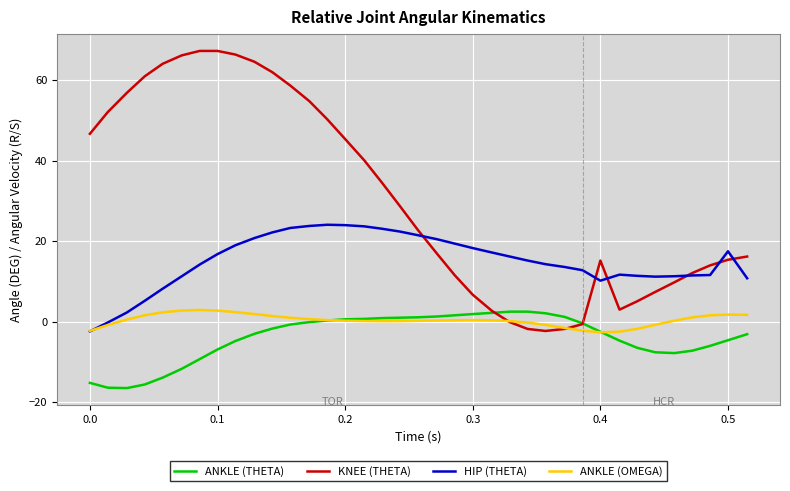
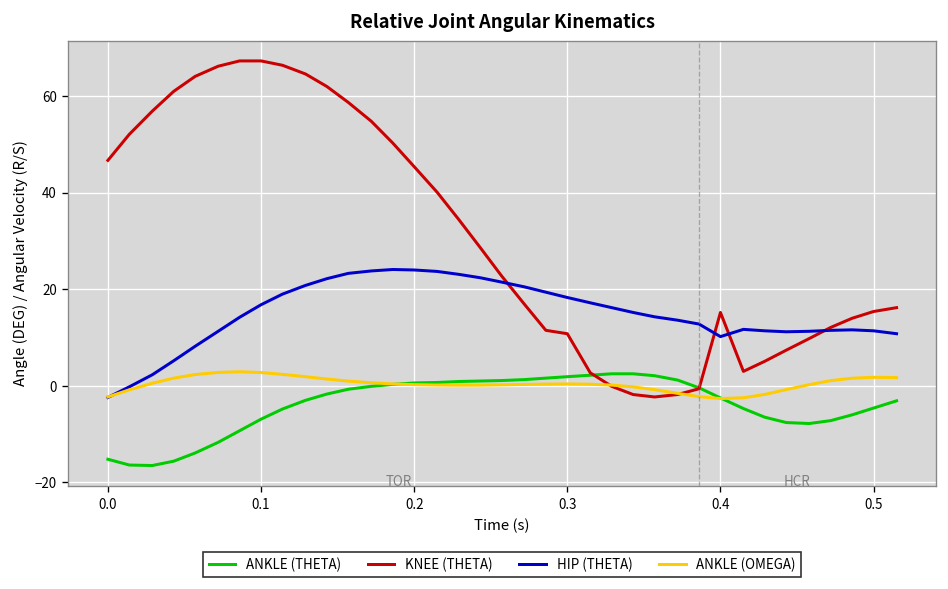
KNEE (THETA), 0.3: 7 -> 11
HIP (THETA), 0.5: 18 -> 11
